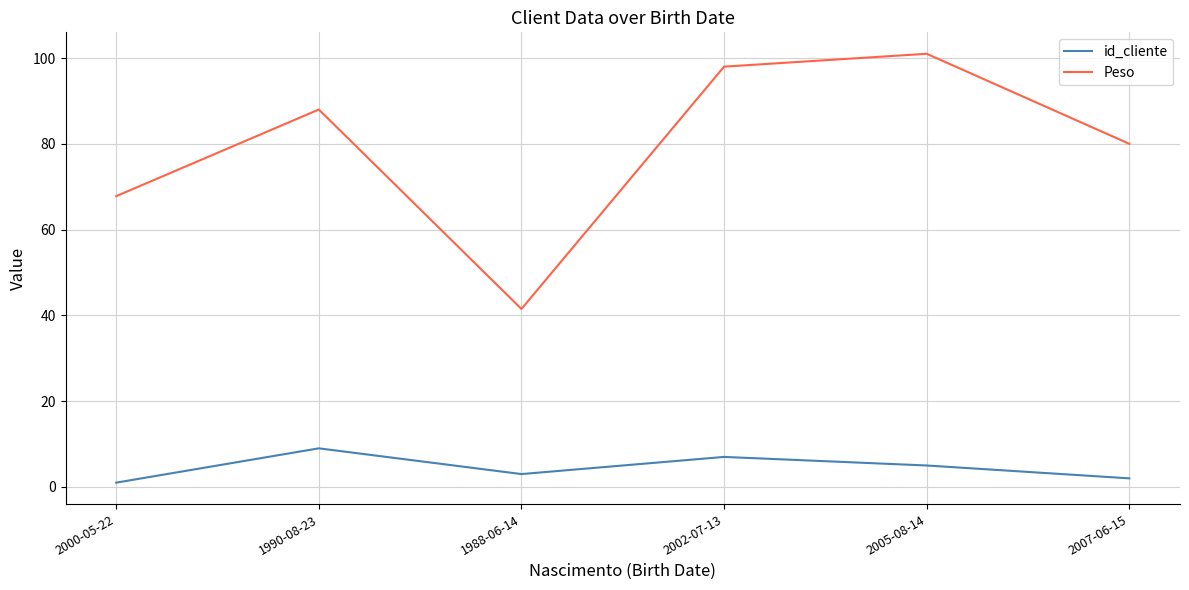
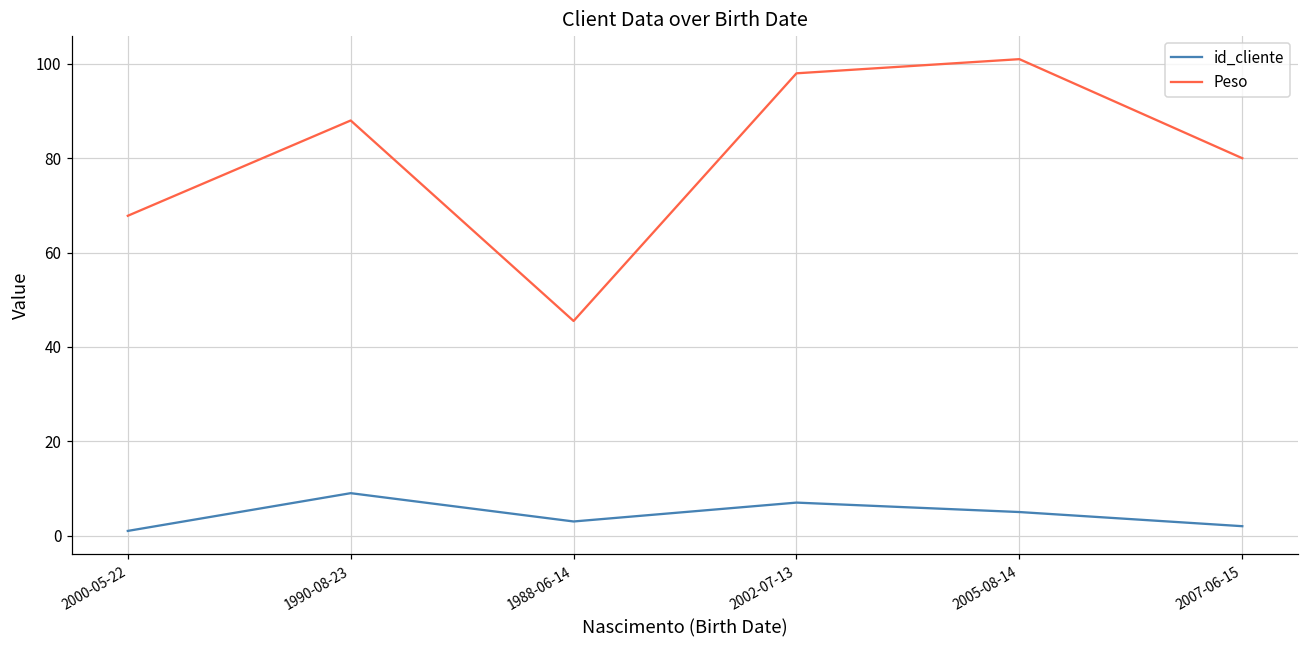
Peso, 1988-06-14: 42 -> 46
